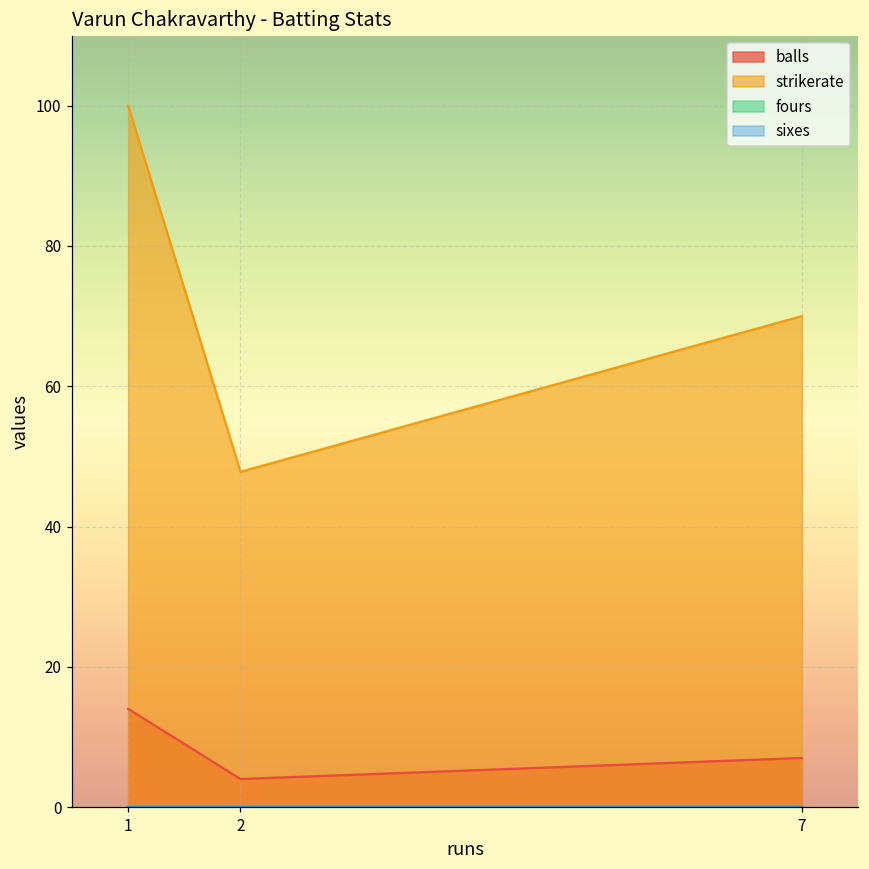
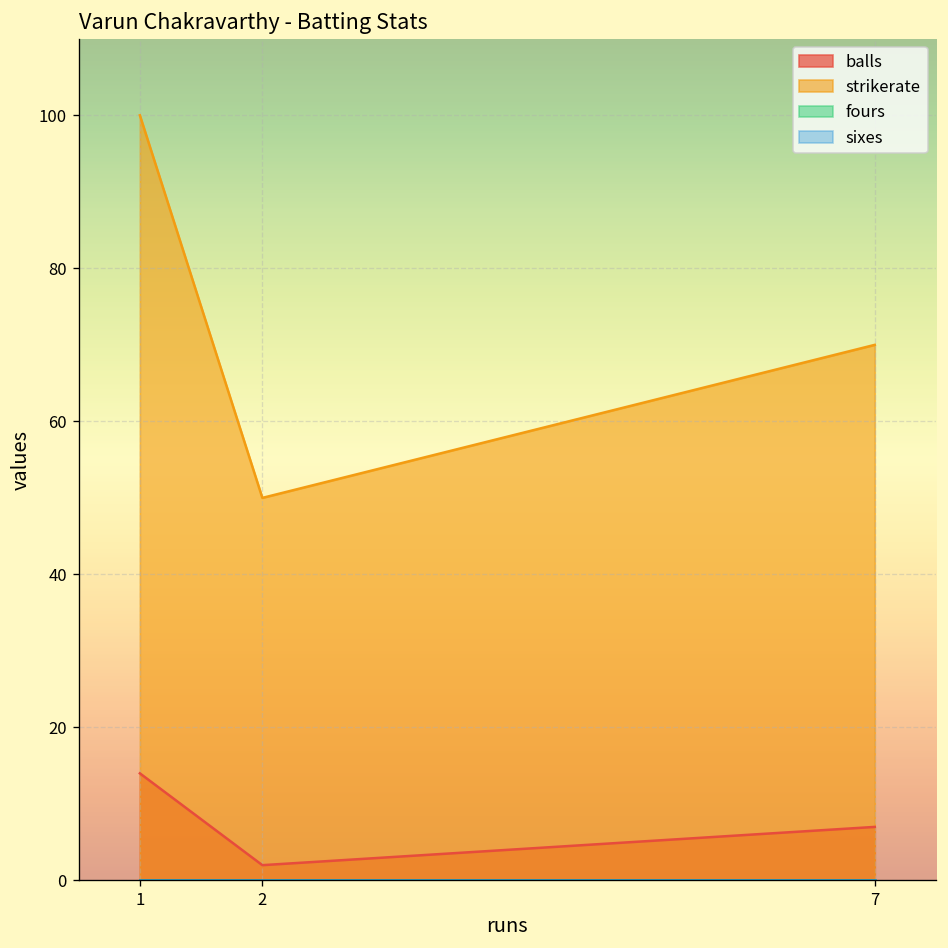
balls, 2: 4 -> 2
strikerate, 2: 48 -> 50
